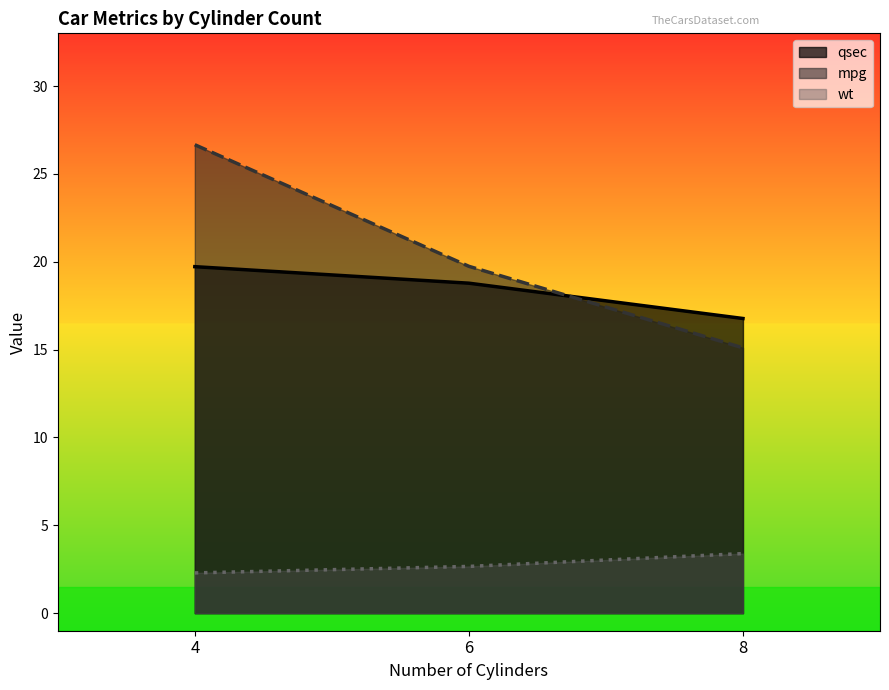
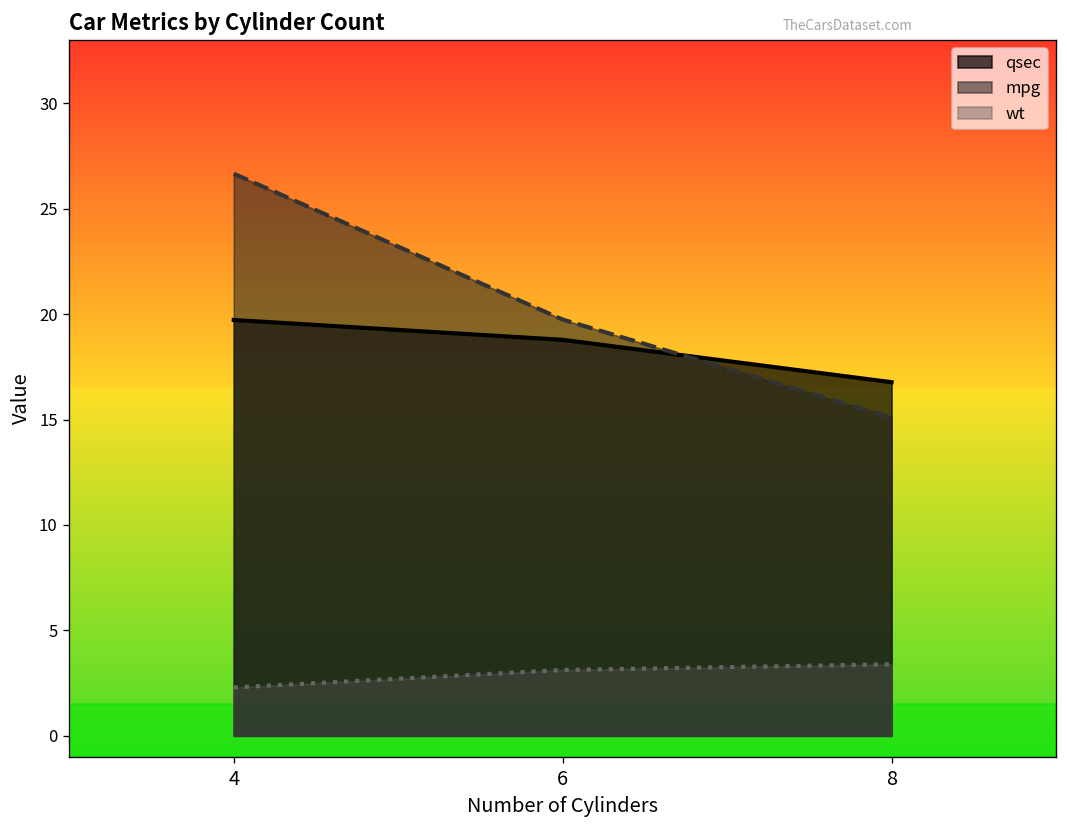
wt, 6: 2.7 -> 3.1
